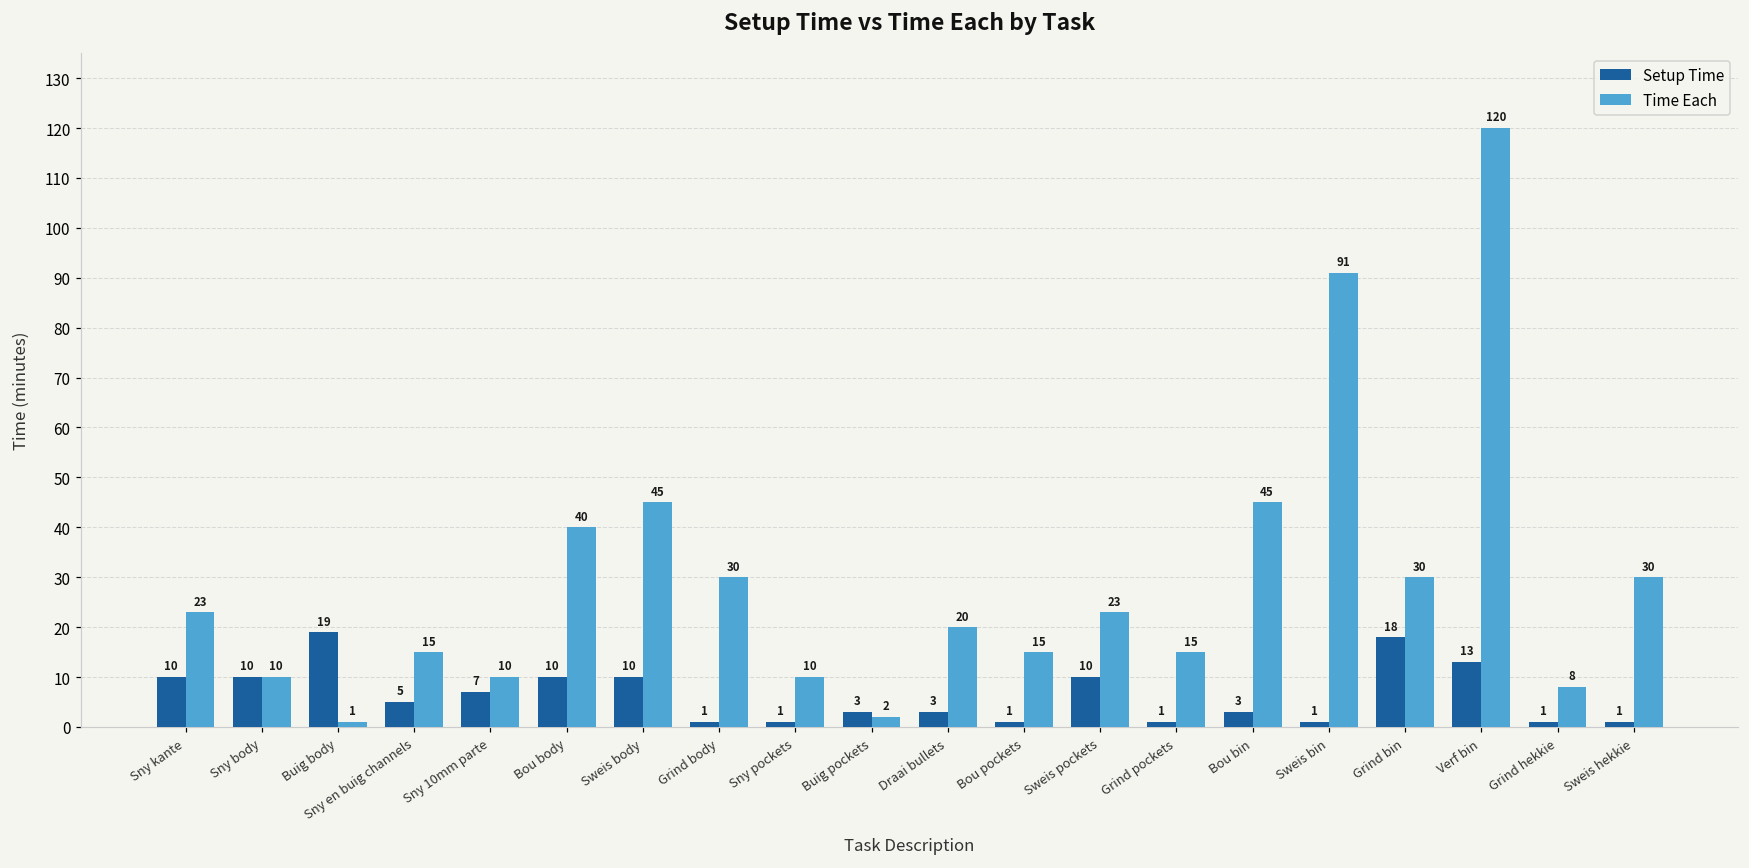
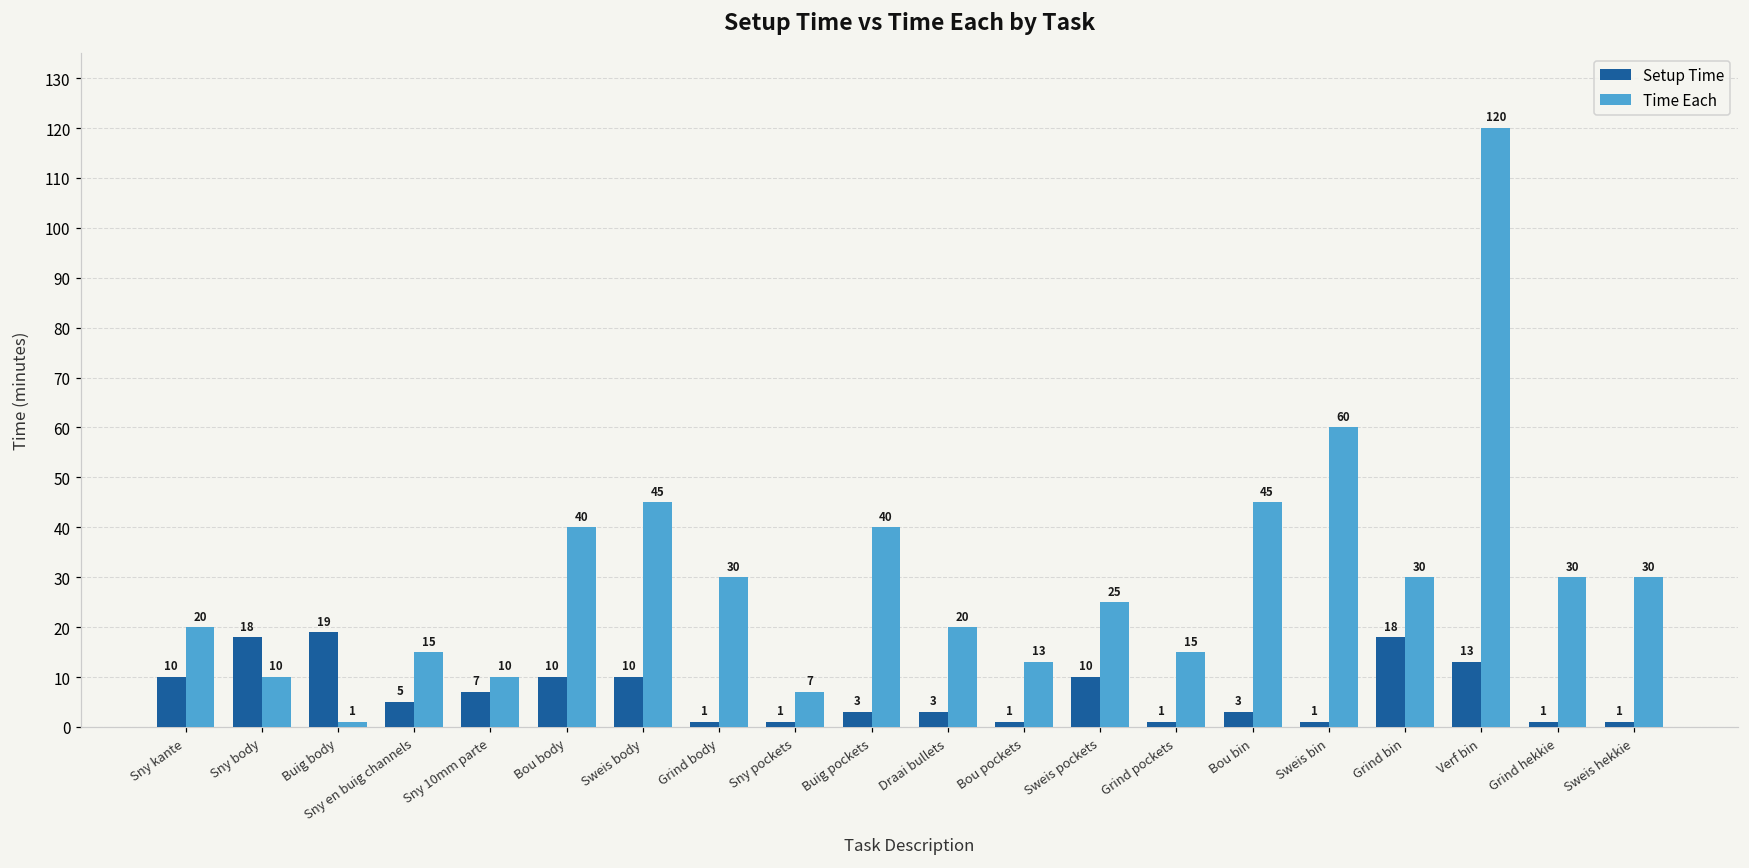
Time Each, Sny kante: 23 -> 20
Setup Time, Sny body: 10 -> 18
Time Each, Sny pockets: 10 -> 7
Time Each, Buig pockets: 2 -> 40
Time Each, Bou pockets: 15 -> 13
Time Each, Sweis pockets: 23 -> 25
Time Each, Sweis bin: 91 -> 60
Time Each, Grind hekkie: 8 -> 30
